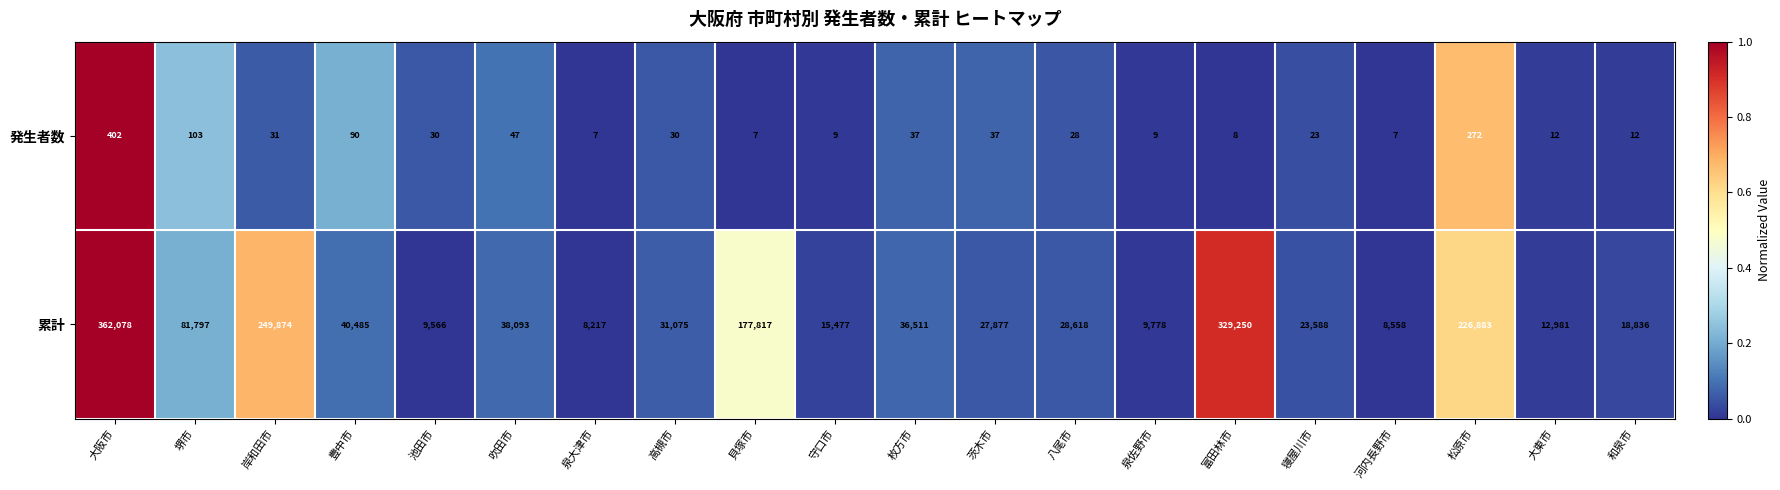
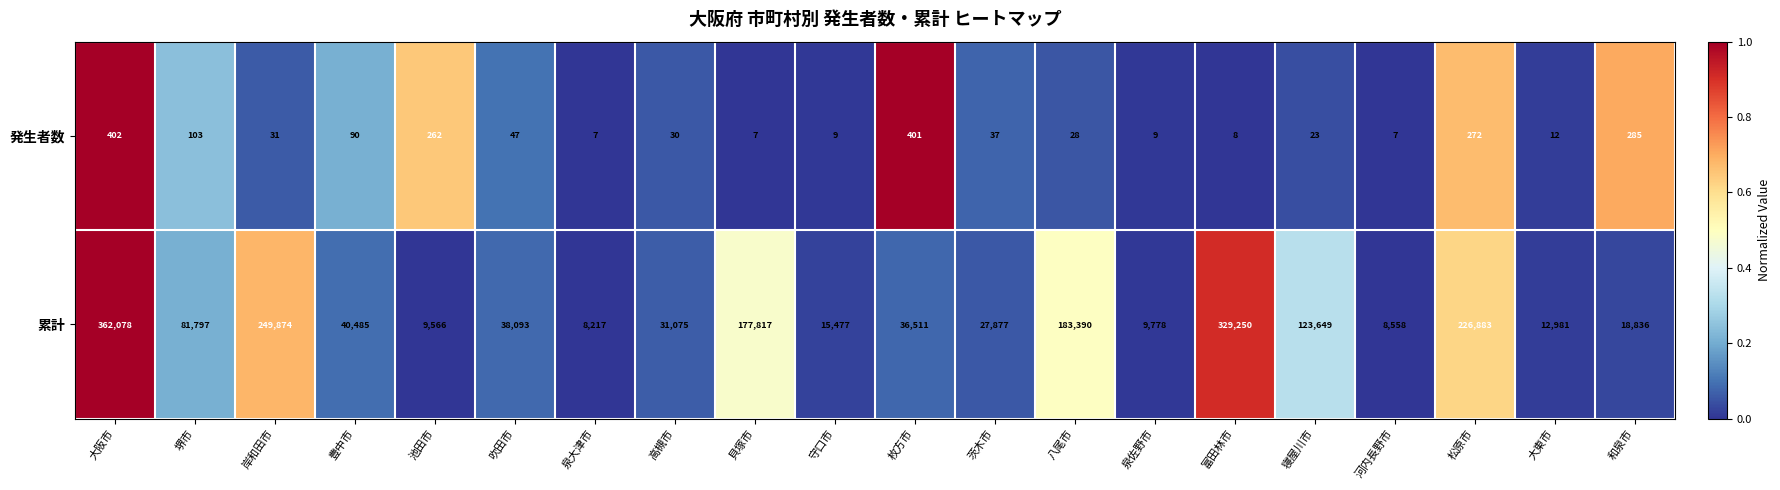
発生者数, 池田市: 30 -> 262
発生者数, 枚方市: 37 -> 401
発生者数, 和泉市: 12 -> 285
累計, 八尾市: 28,618 -> 183,390
累計, 寝屋川市: 23,588 -> 123,649
